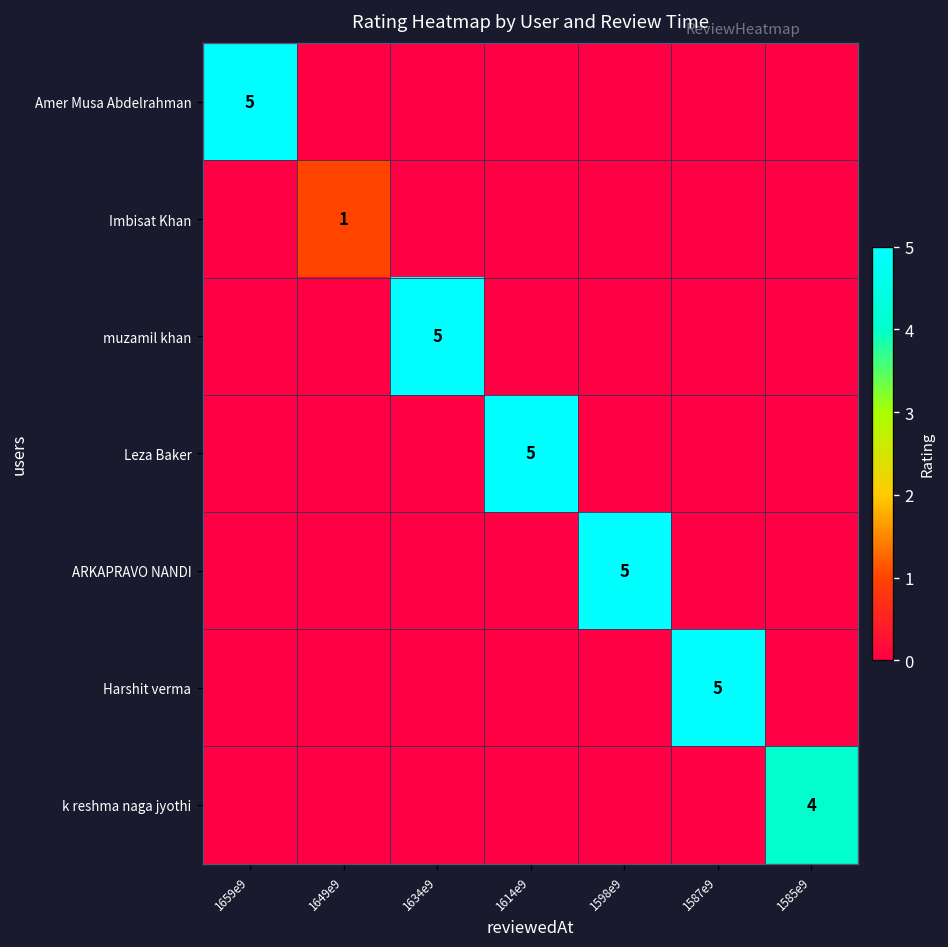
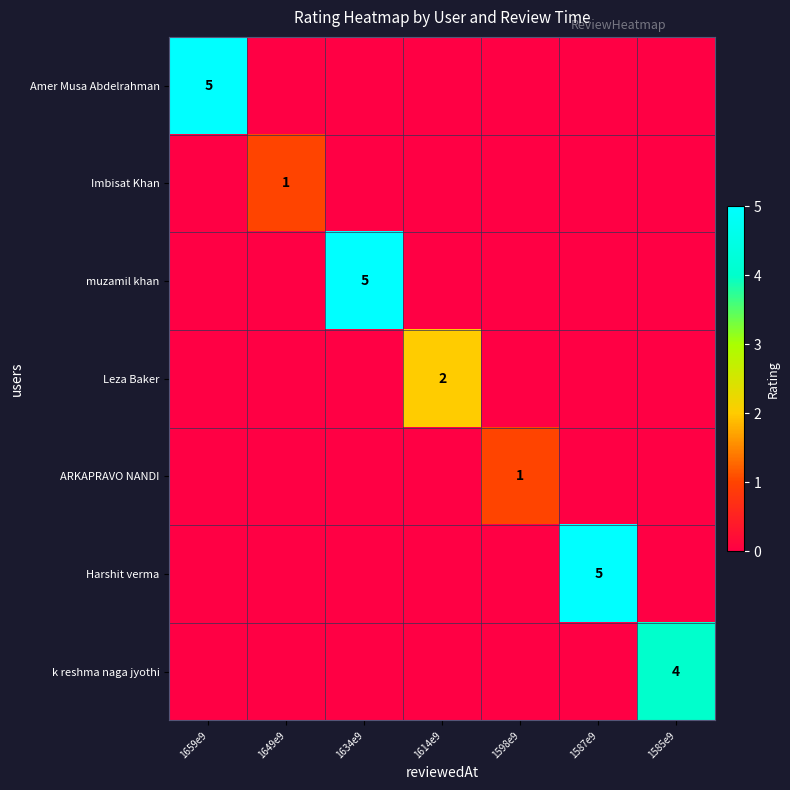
Leza Baker, 1614e9: 5 -> 2
ARKAPRAVO NANDI, 1598e9: 5 -> 1
